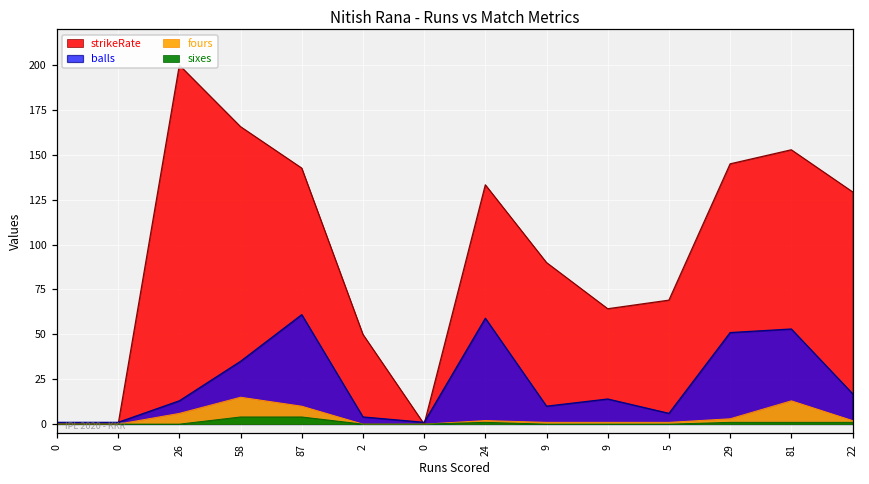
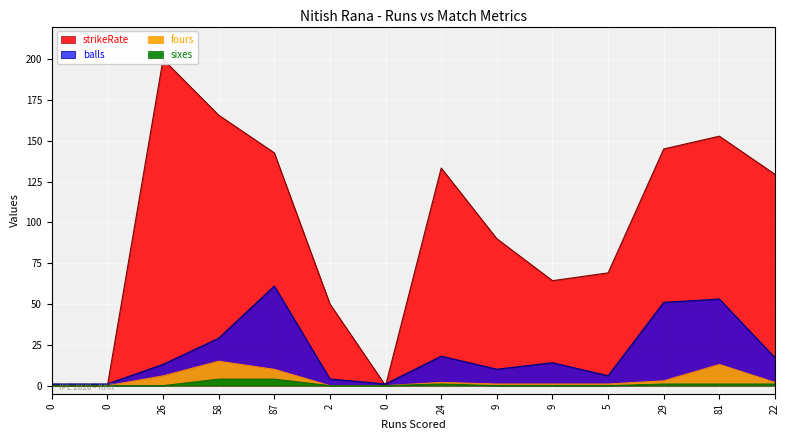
balls, 58: 35 -> 29
balls, 24: 59 -> 18
